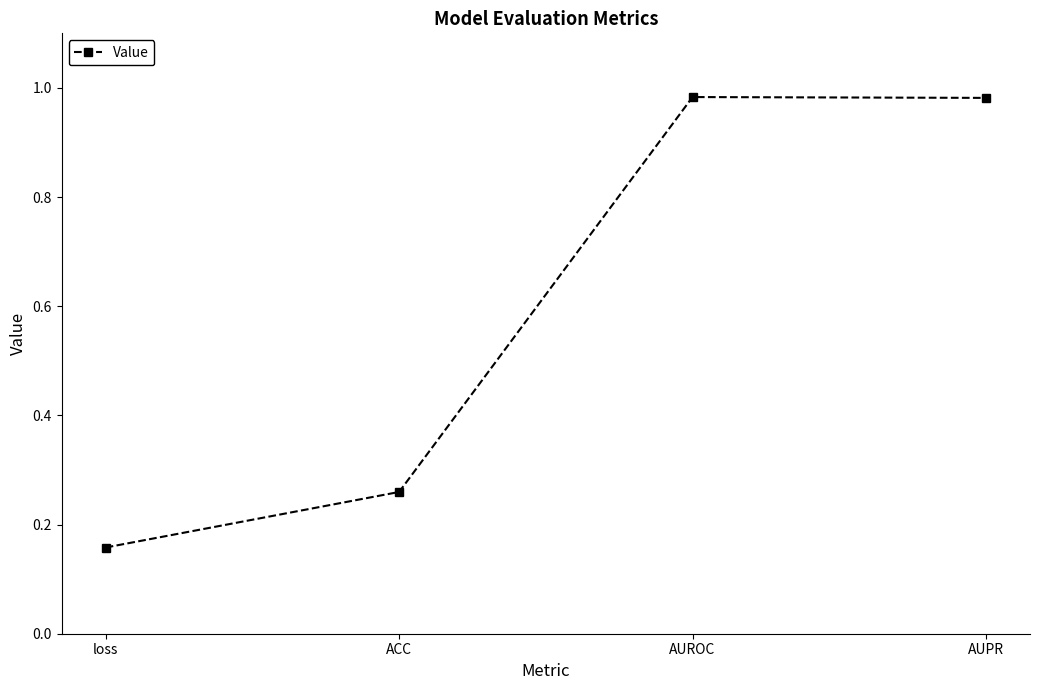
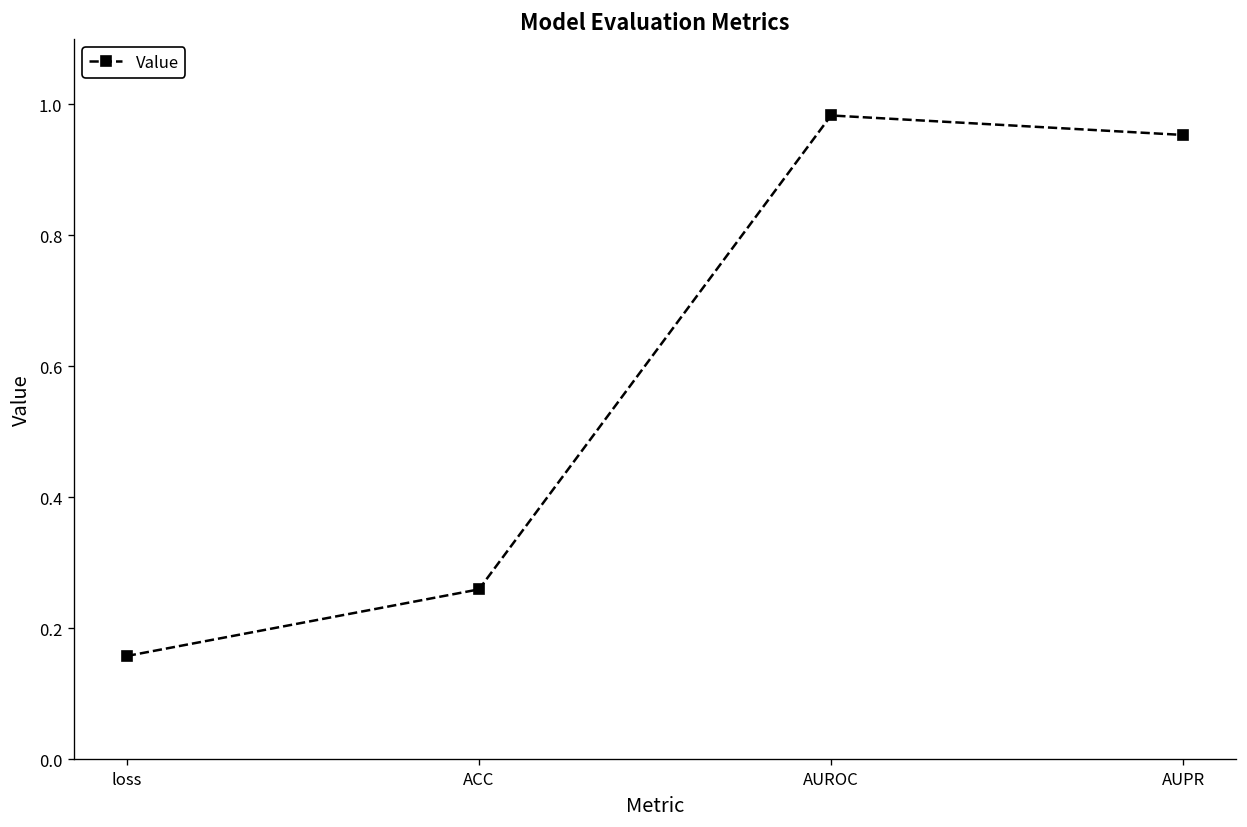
AUPR: 0.98 -> 0.95
